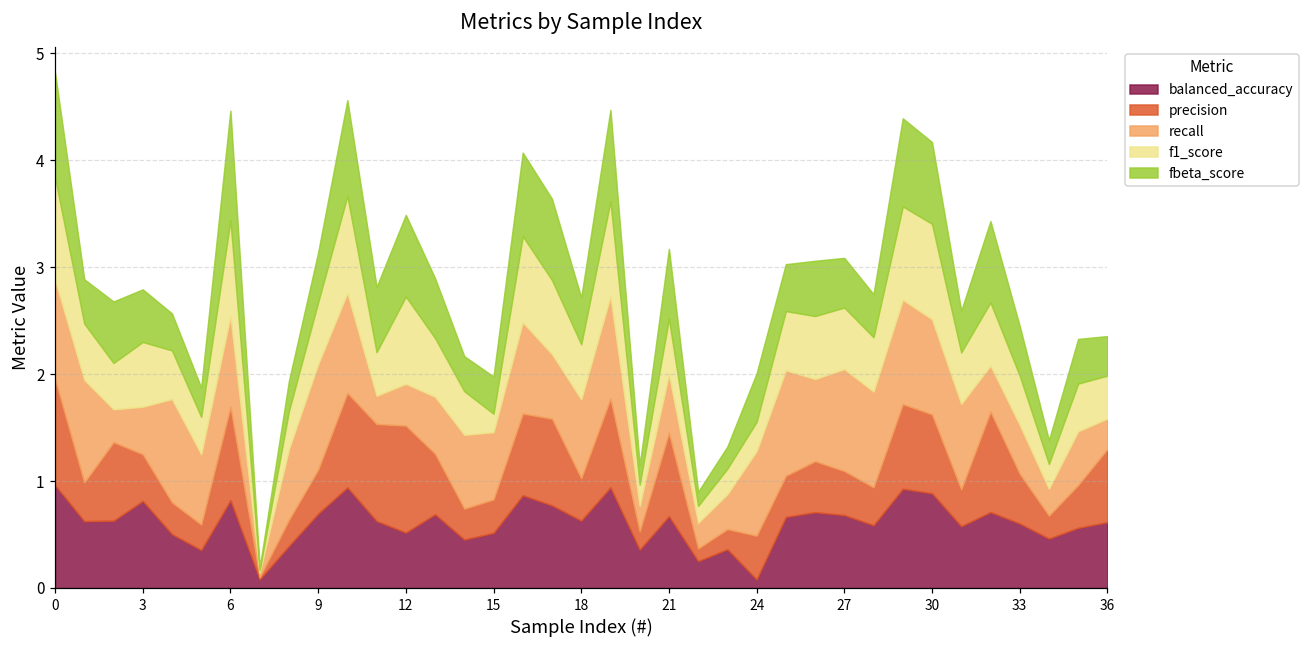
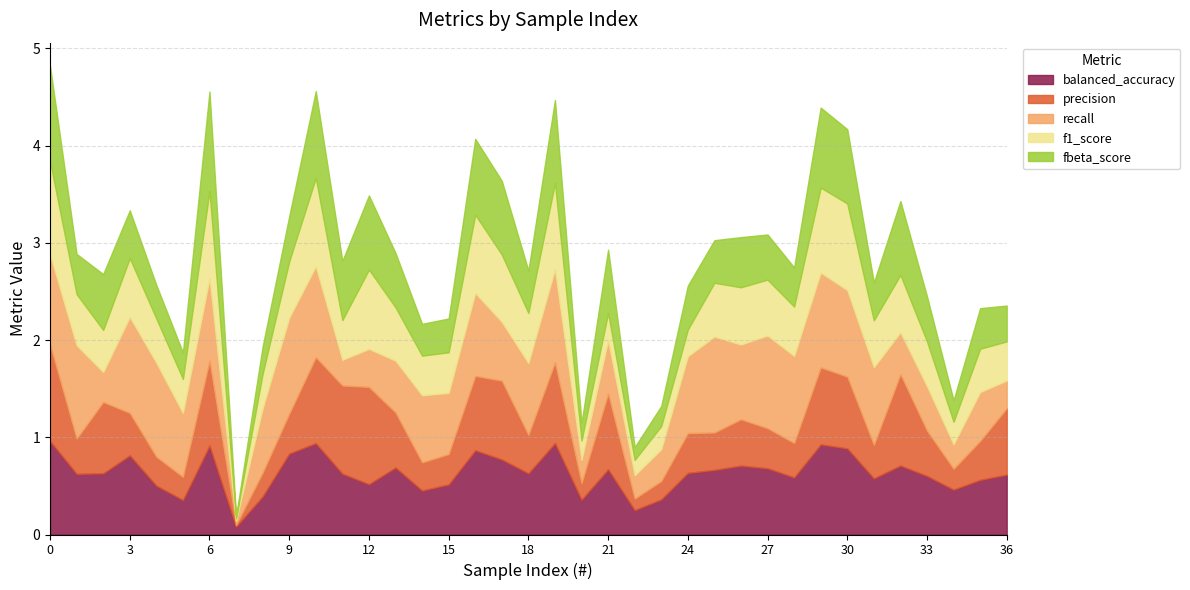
recall, 3: 0.4 -> 1.0
balanced_accuracy, 6: 0.8 -> 0.9
balanced_accuracy, 9: 0.7 -> 0.8
f1_score, 15: 0.2 -> 0.4
f1_score, 21: 0.5 -> 0.3
balanced_accuracy, 24: 0.1 -> 0.6
